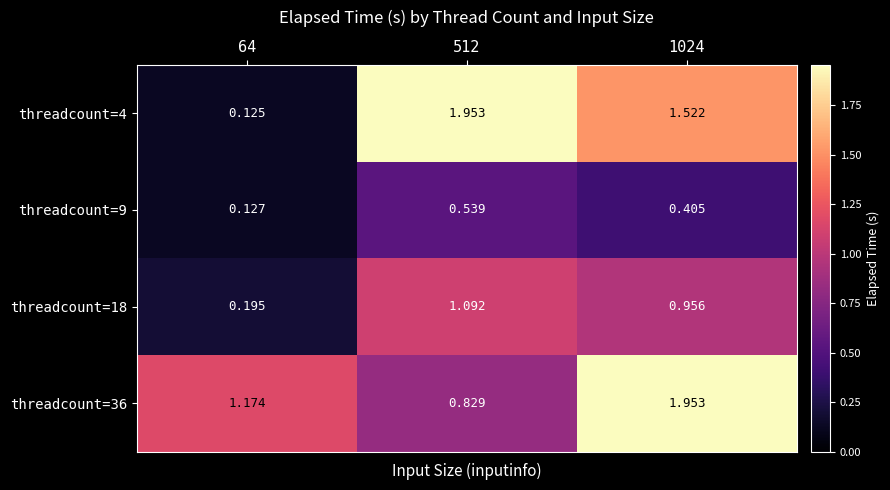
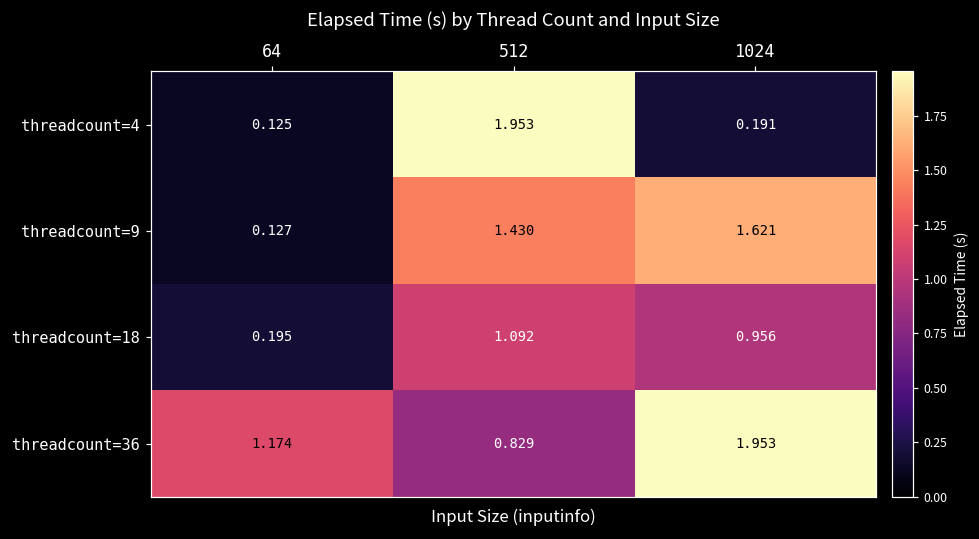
threadcount=4, 1024: 1.522 -> 0.191
threadcount=9, 512: 0.539 -> 1.430
threadcount=9, 1024: 0.405 -> 1.621
